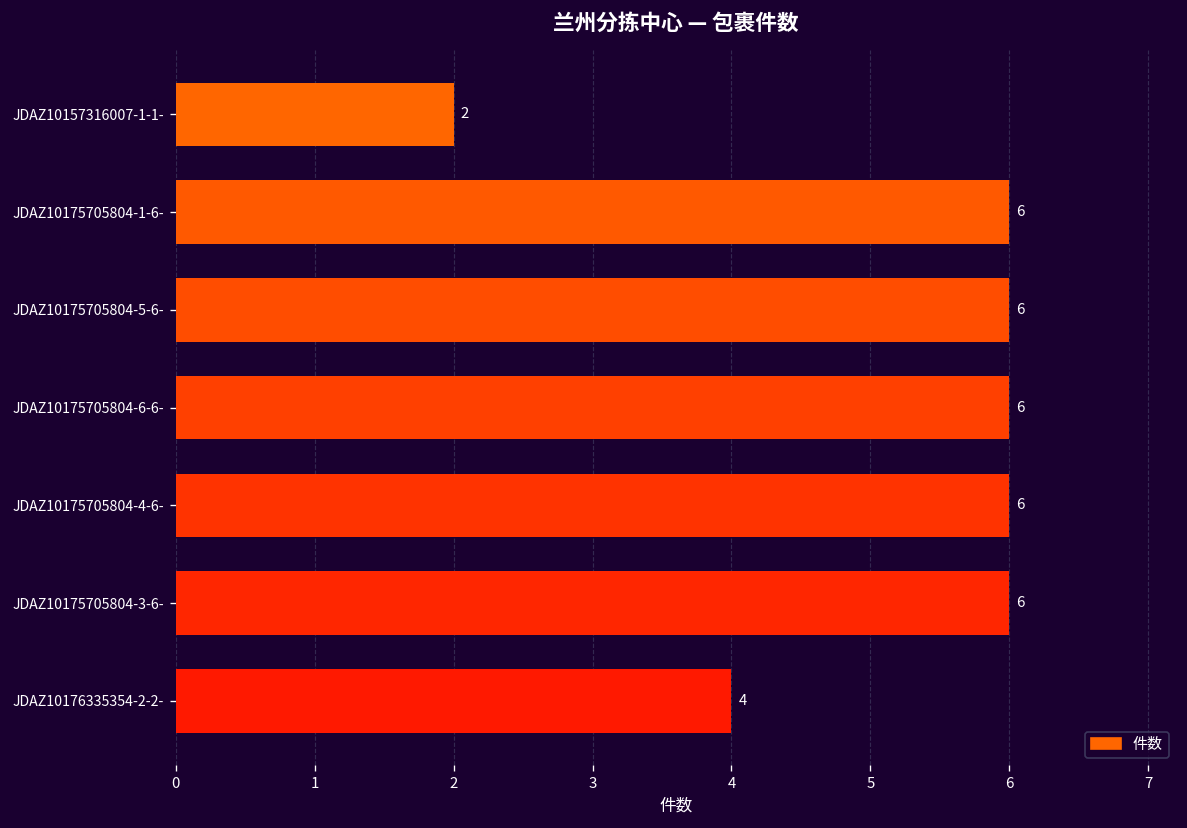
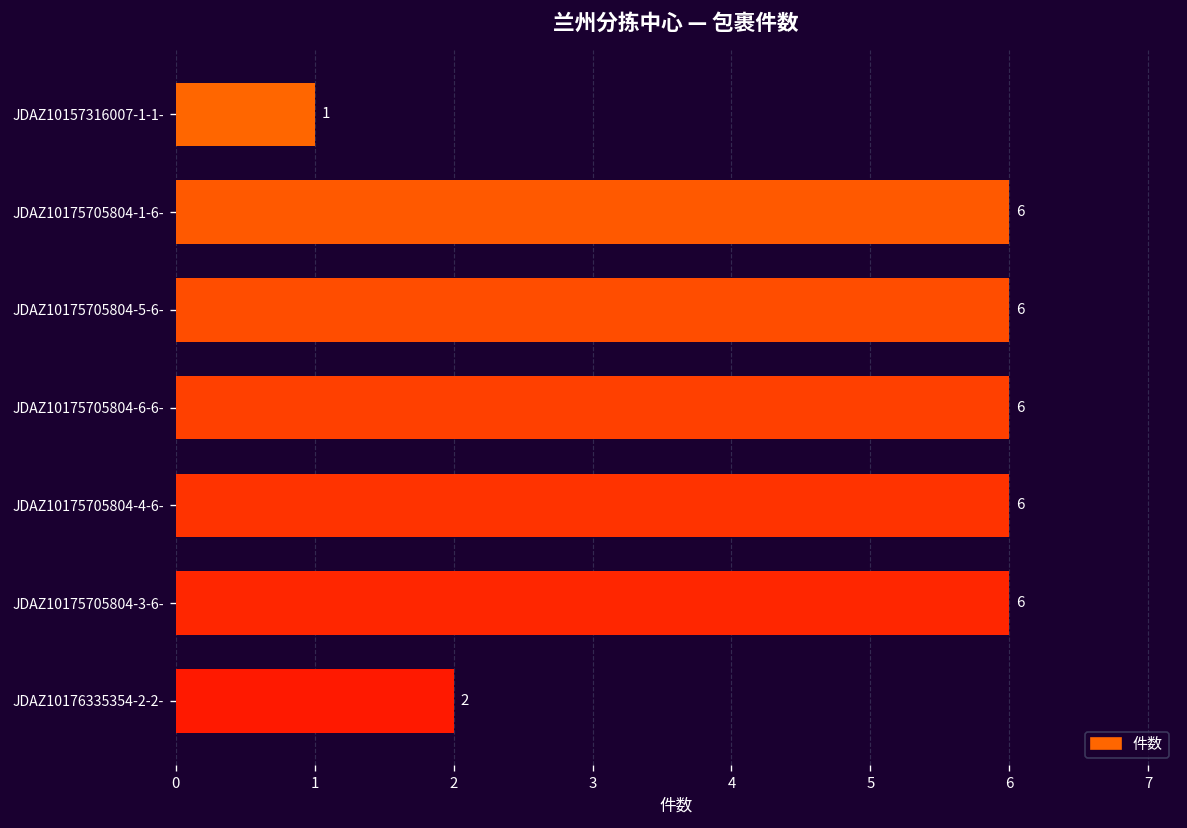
JDAZ10157316007-1-1-: 2 -> 1
JDAZ10176335354-2-2-: 4 -> 2
